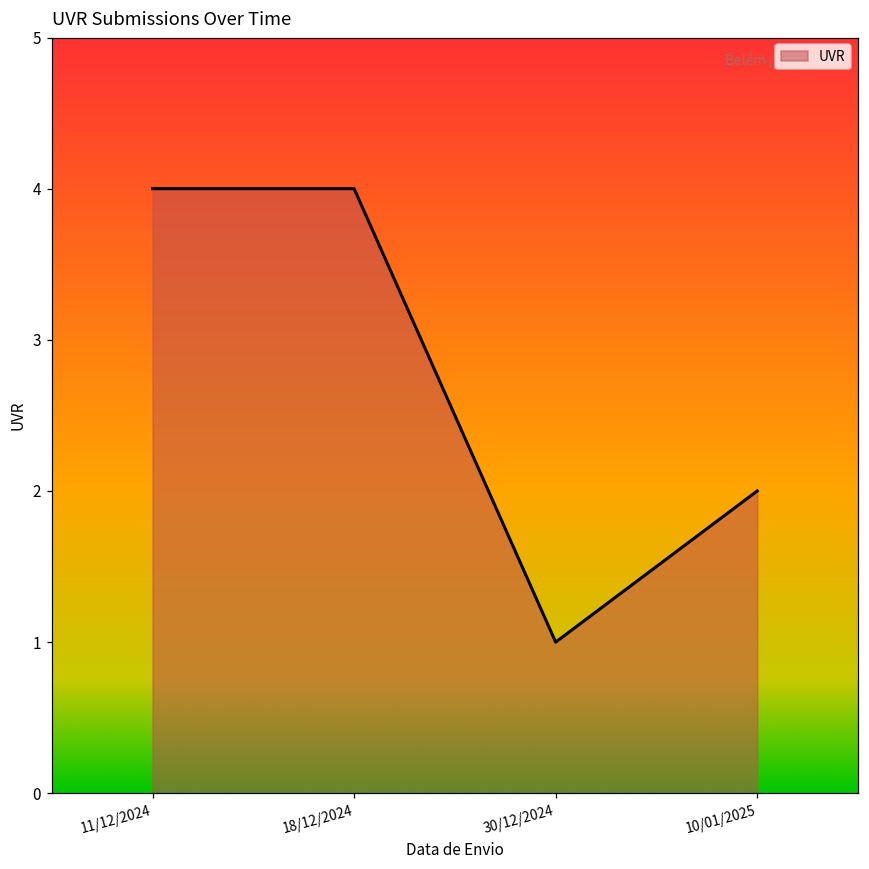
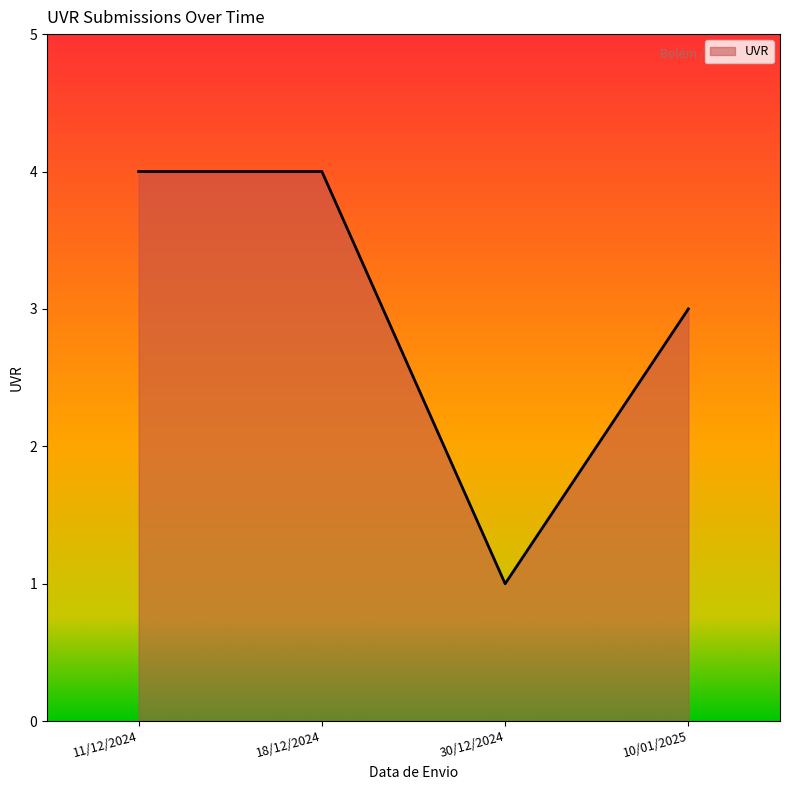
10/01/2025: 2 -> 3
